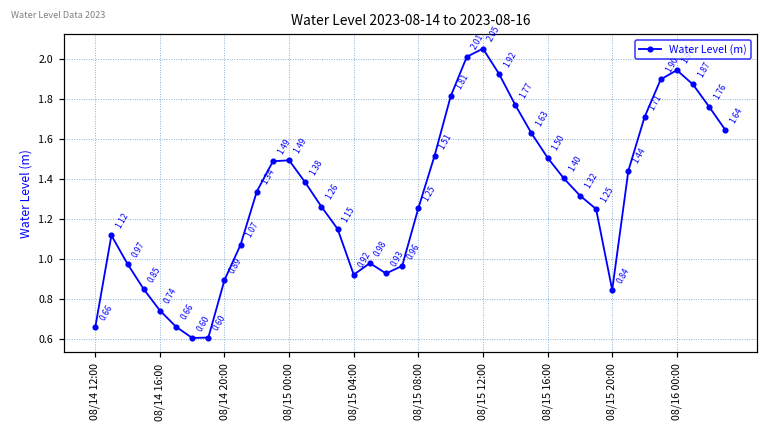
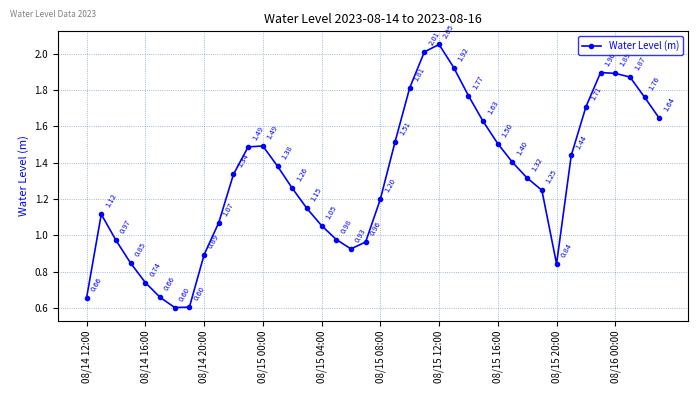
08/15 04:00: 0.92 -> 1.05
08/15 08:00: 1.25 -> 1.20
08/16 00:00: 1.94 -> 1.89
